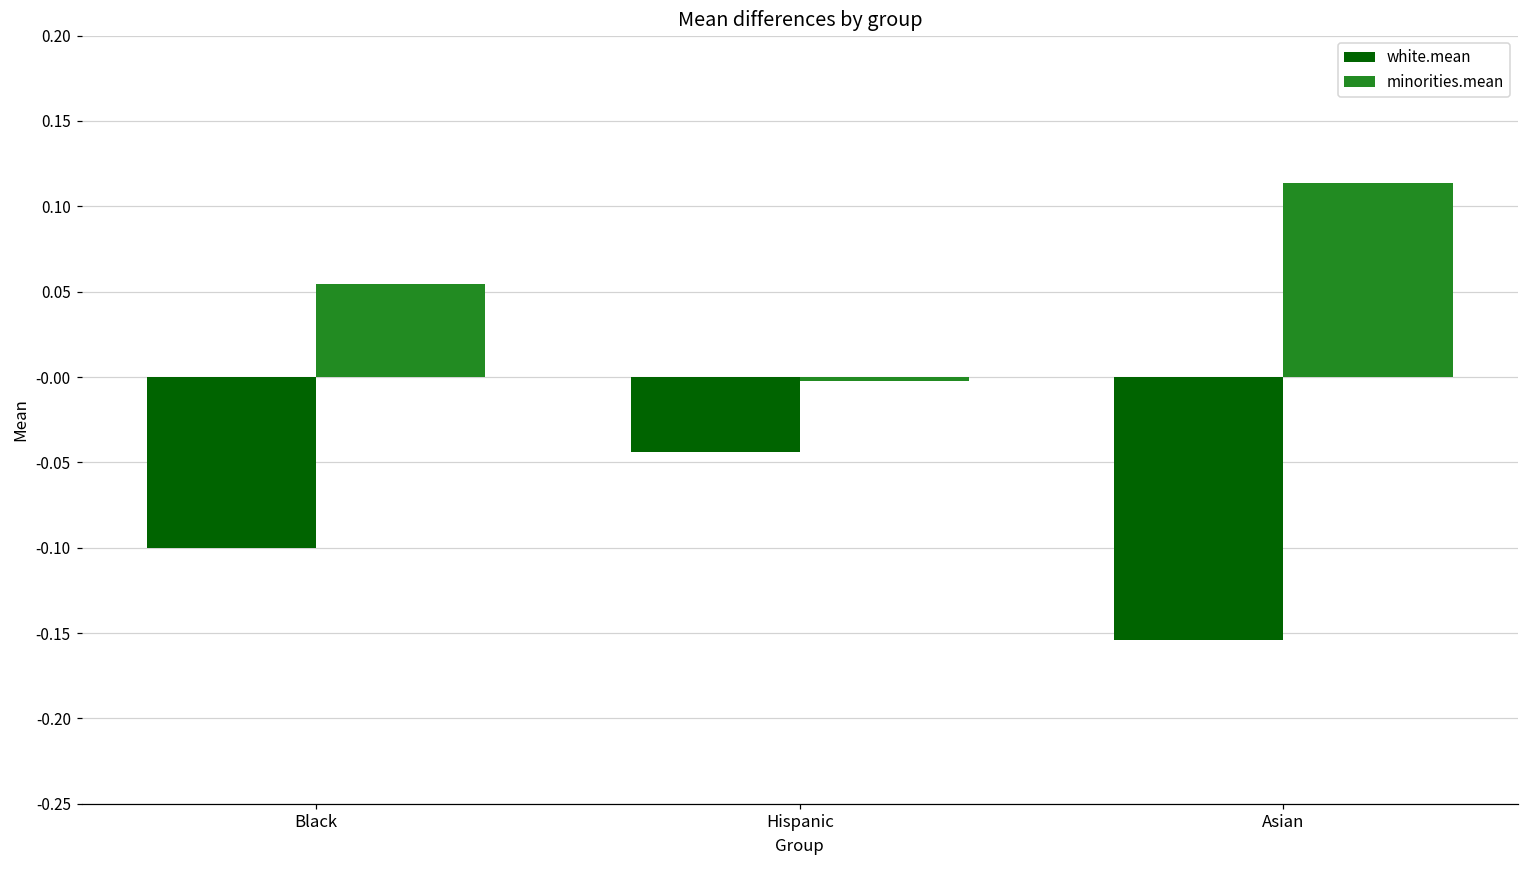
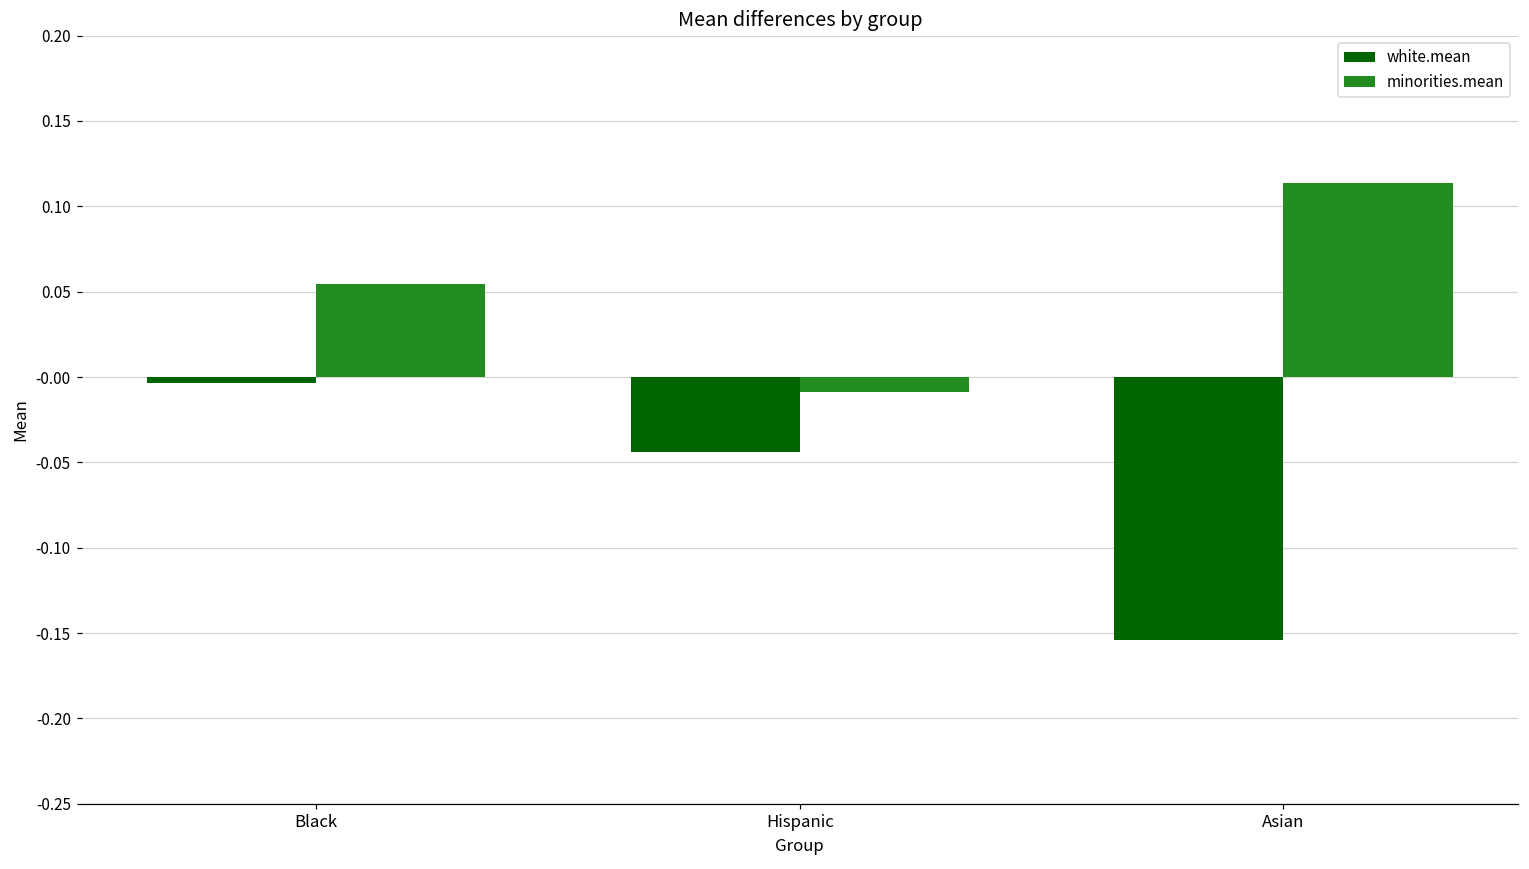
white.mean, Black: -0.100 -> -0.003
minorities.mean, Hispanic: -0.002 -> -0.009
